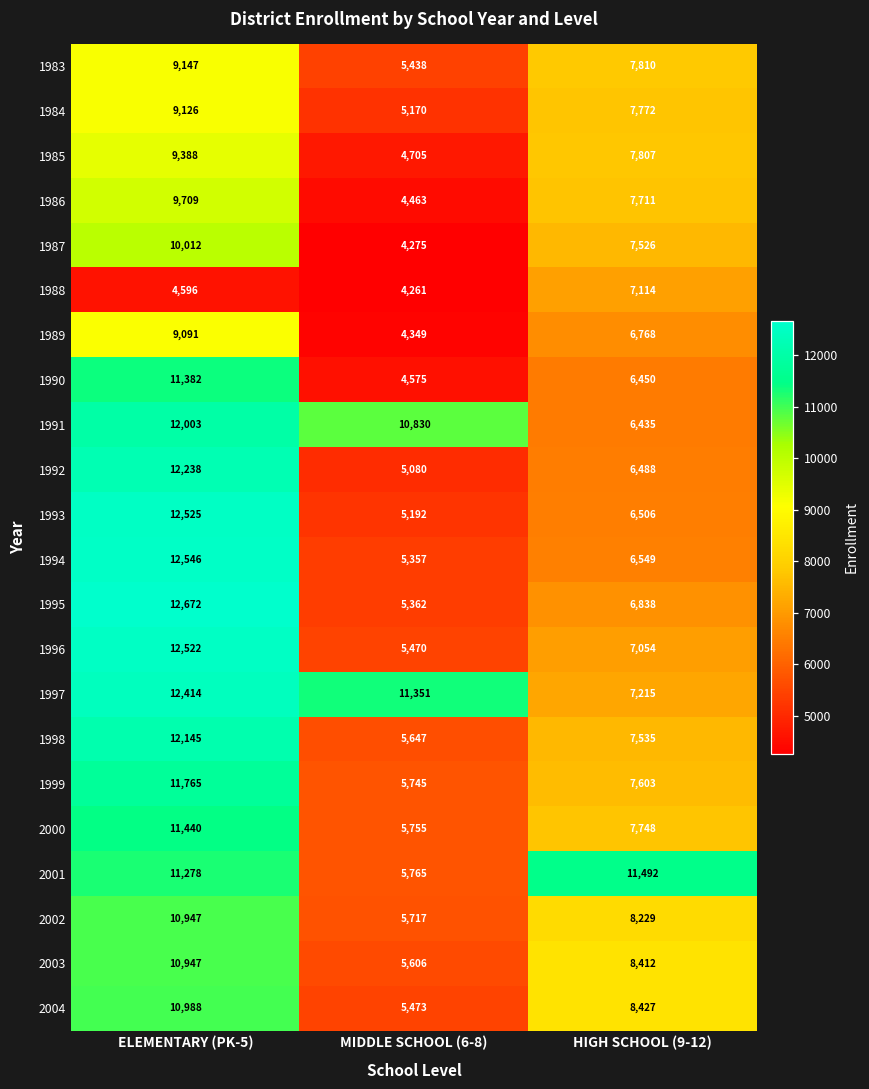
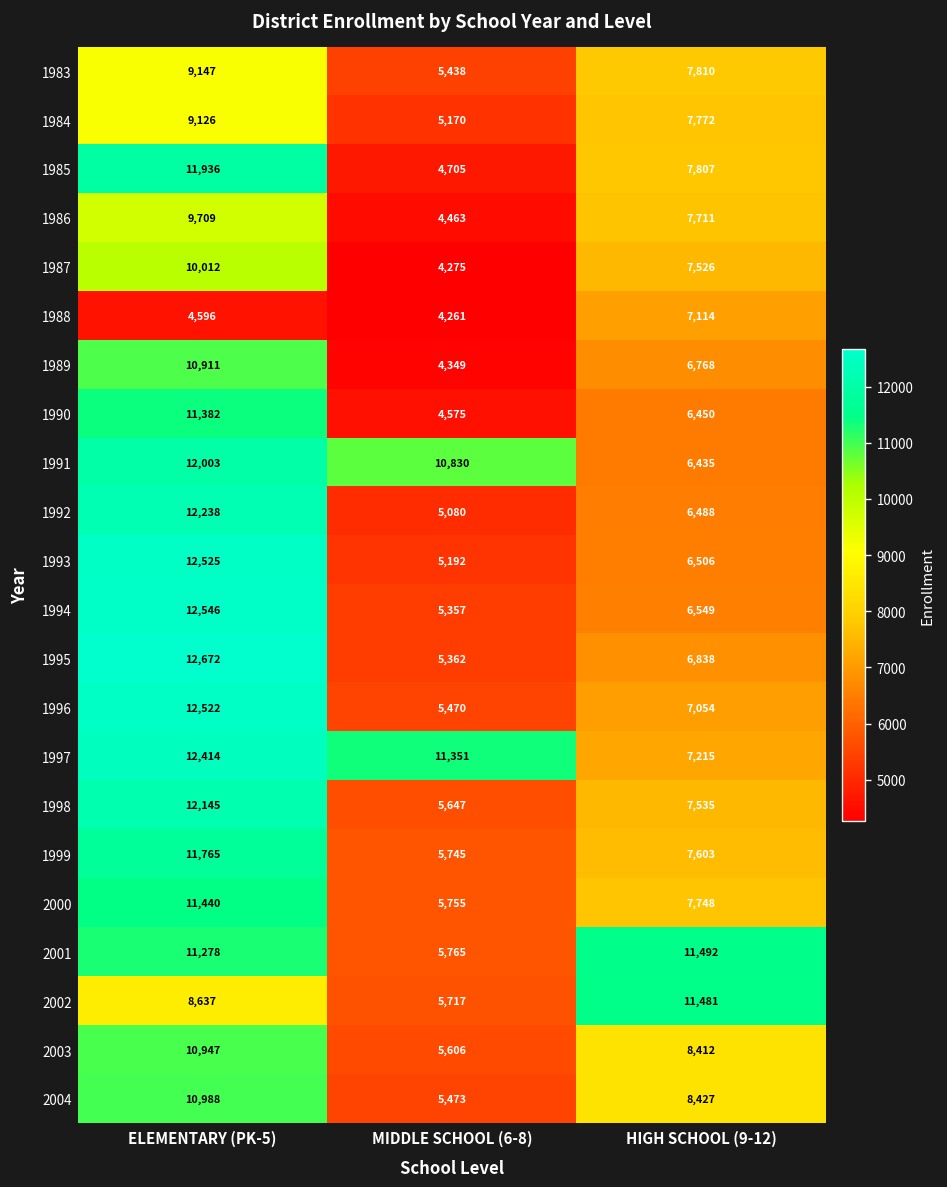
1985, ELEMENTARY (PK-5): 9,388 -> 11,936
1989, ELEMENTARY (PK-5): 9,091 -> 10,911
2002, ELEMENTARY (PK-5): 10,947 -> 8,637
2002, HIGH SCHOOL (9-12): 8,229 -> 11,481
